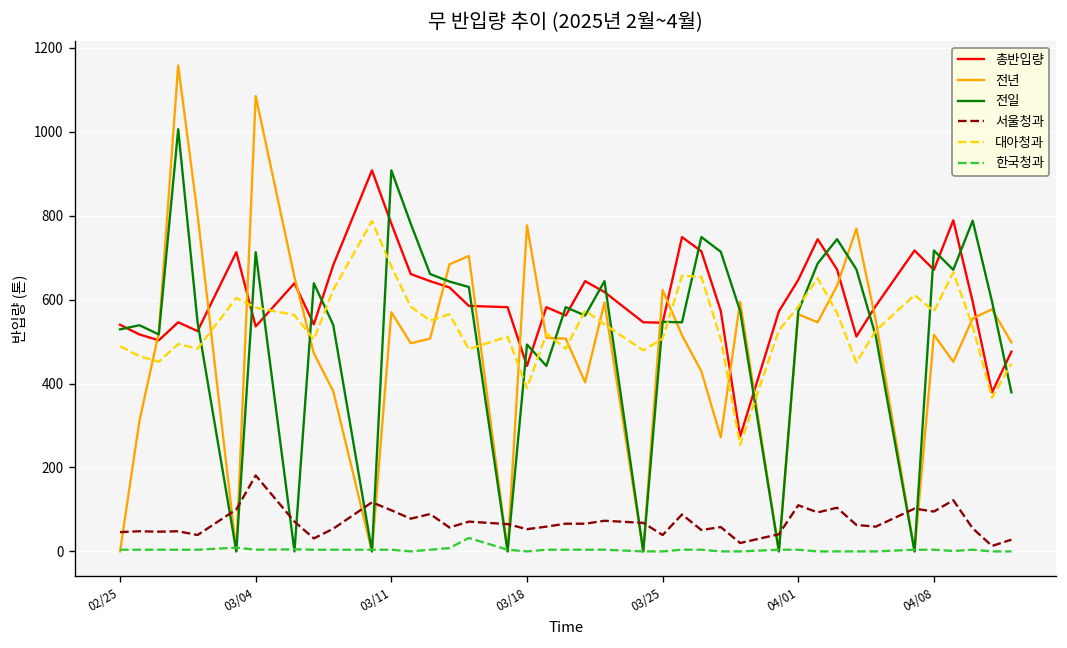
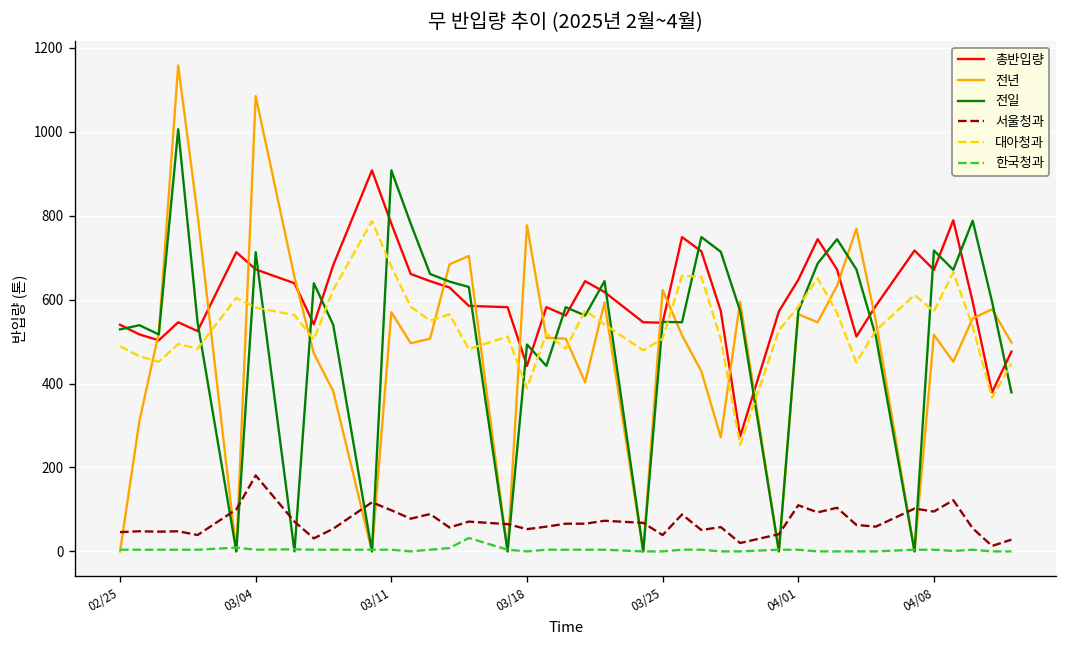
총반입량, 03/04: 540 -> 670
